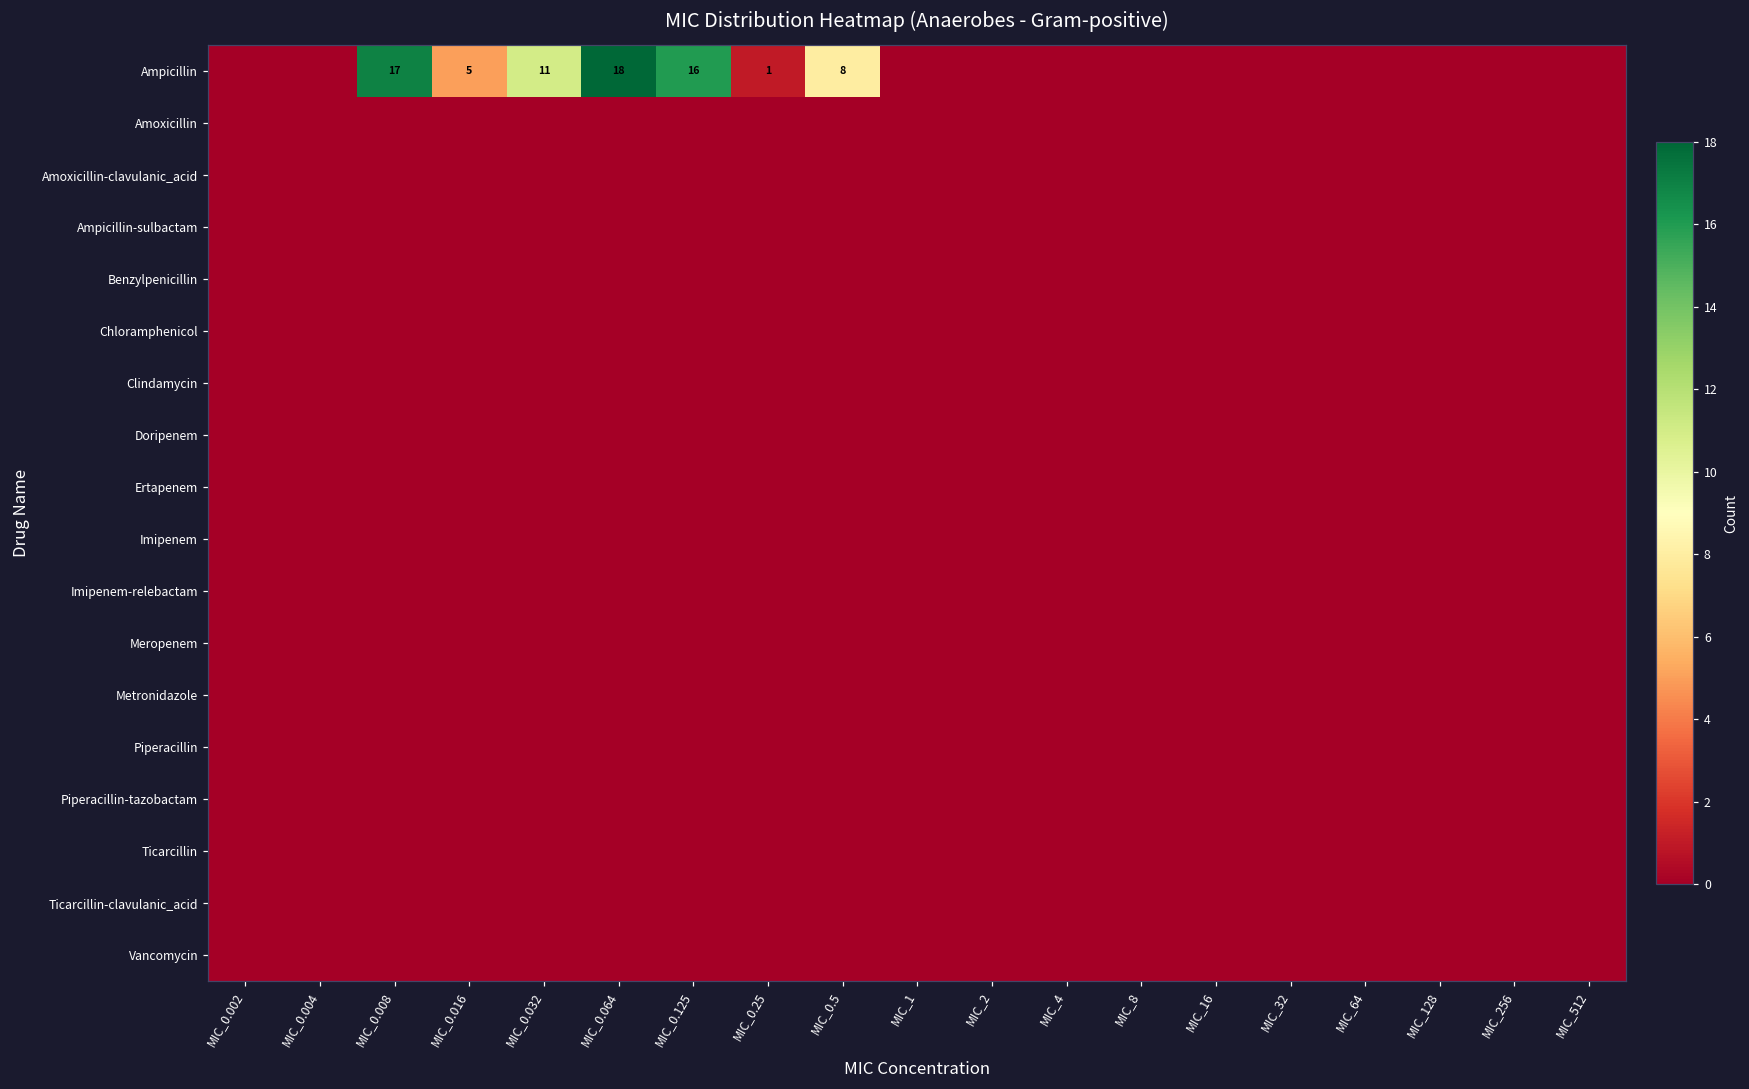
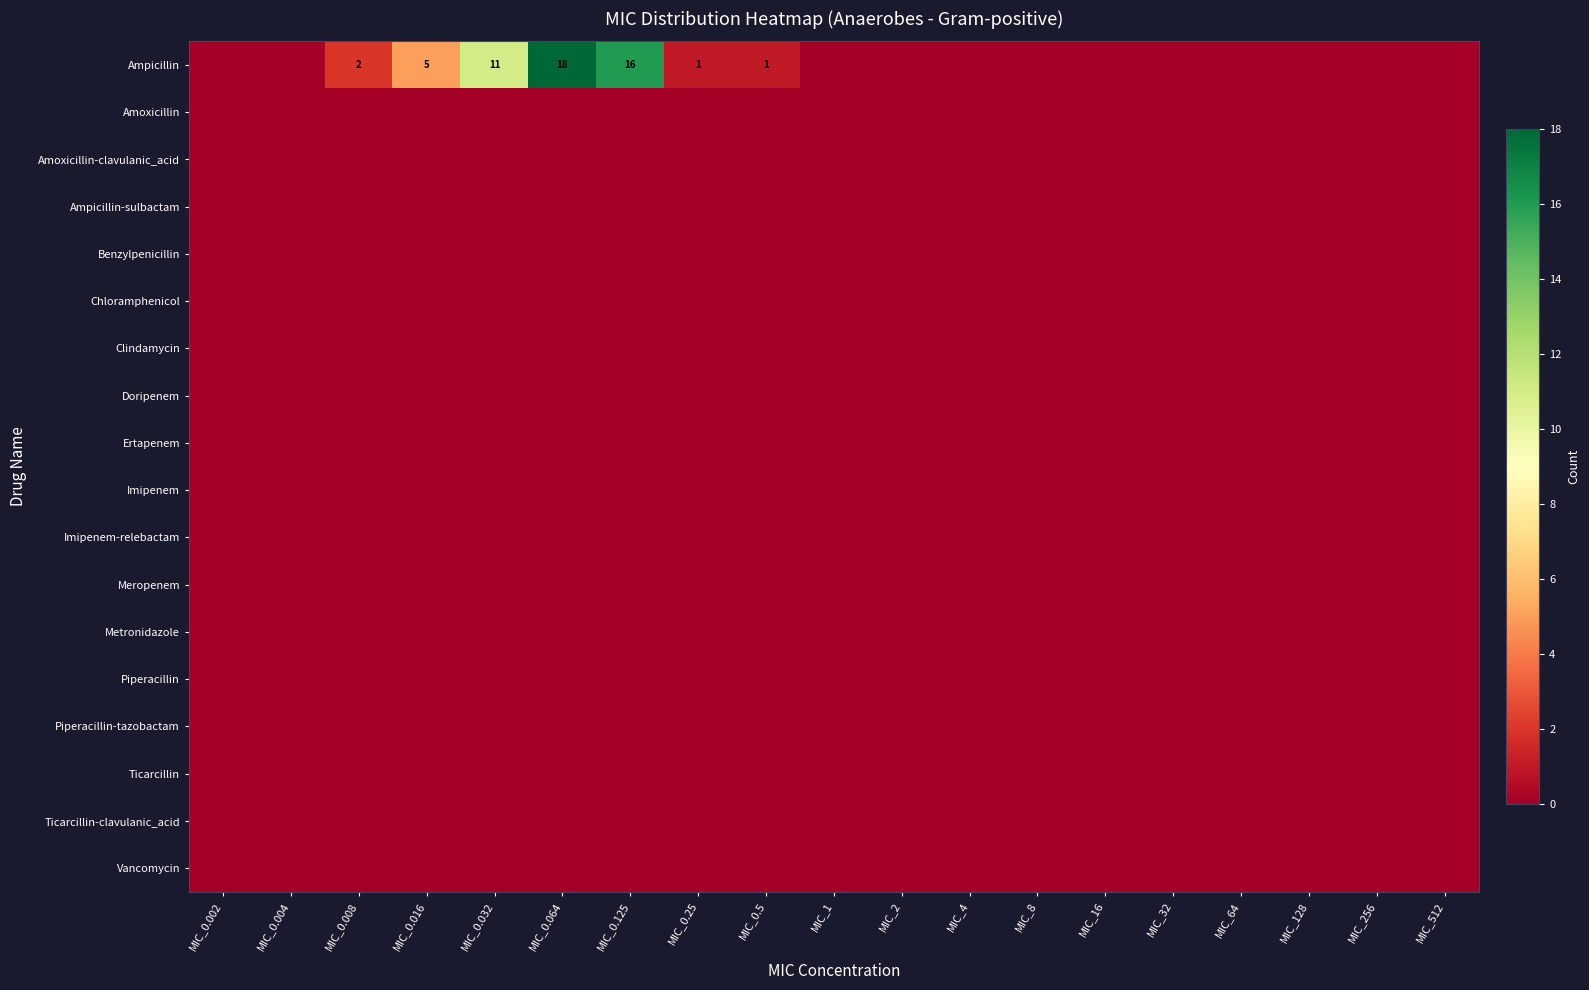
Ampicillin, MIC_0.008: 17 -> 2
Ampicillin, MIC_0.5: 8 -> 1
